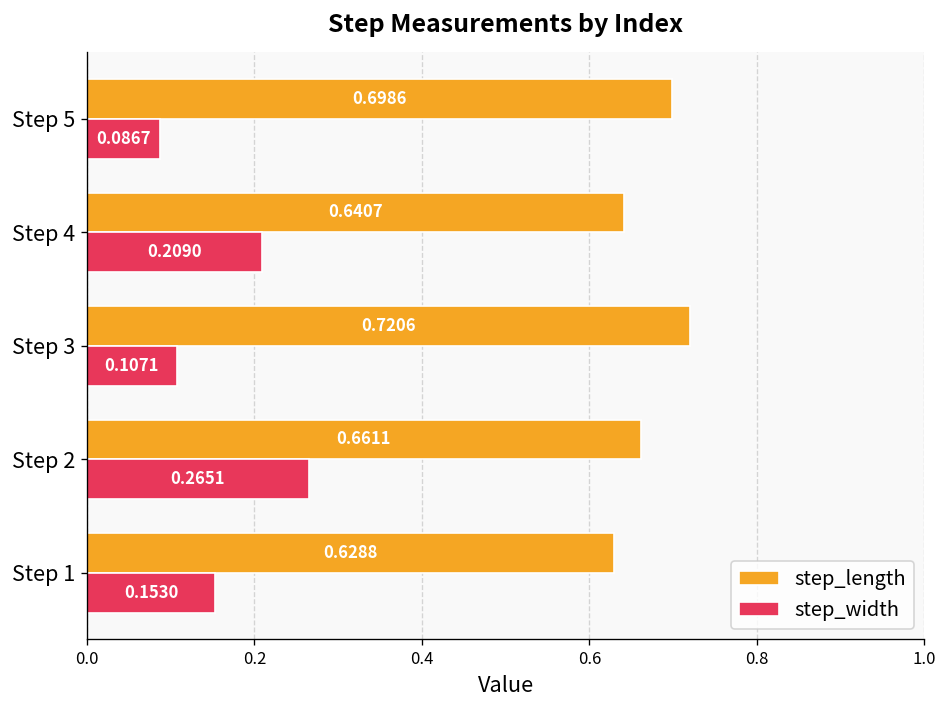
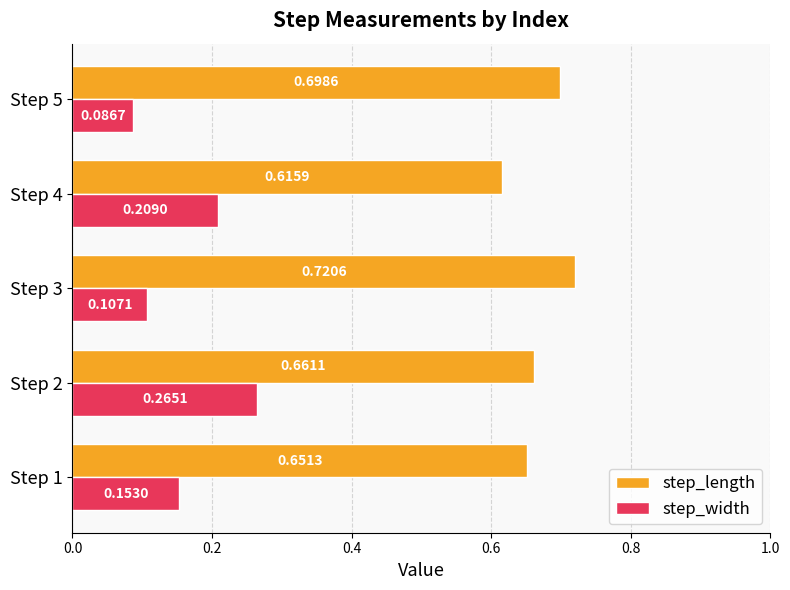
step_length, Step 4: 0.6407 -> 0.6159
step_length, Step 1: 0.6288 -> 0.6513
